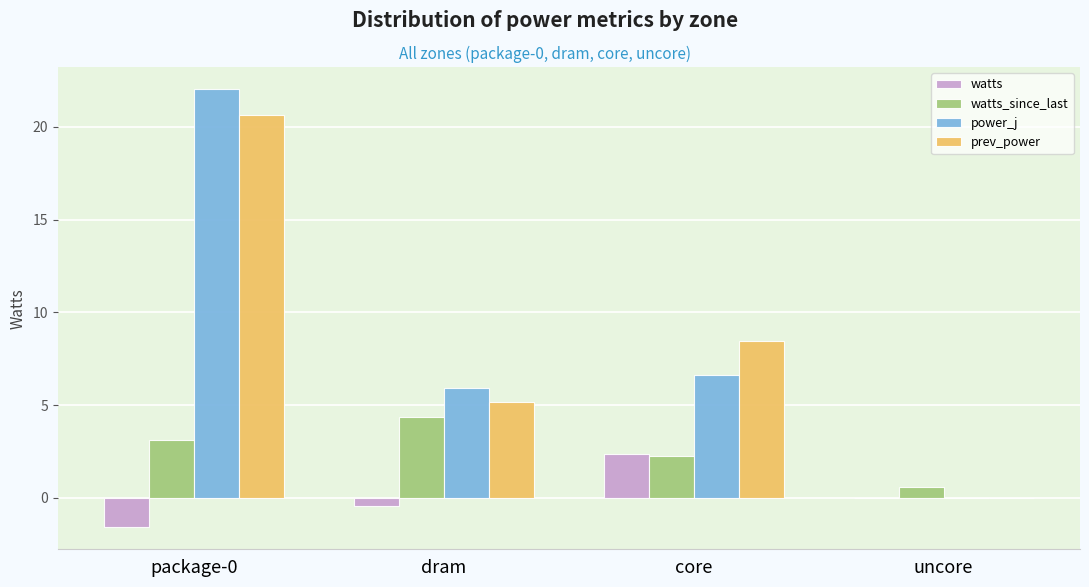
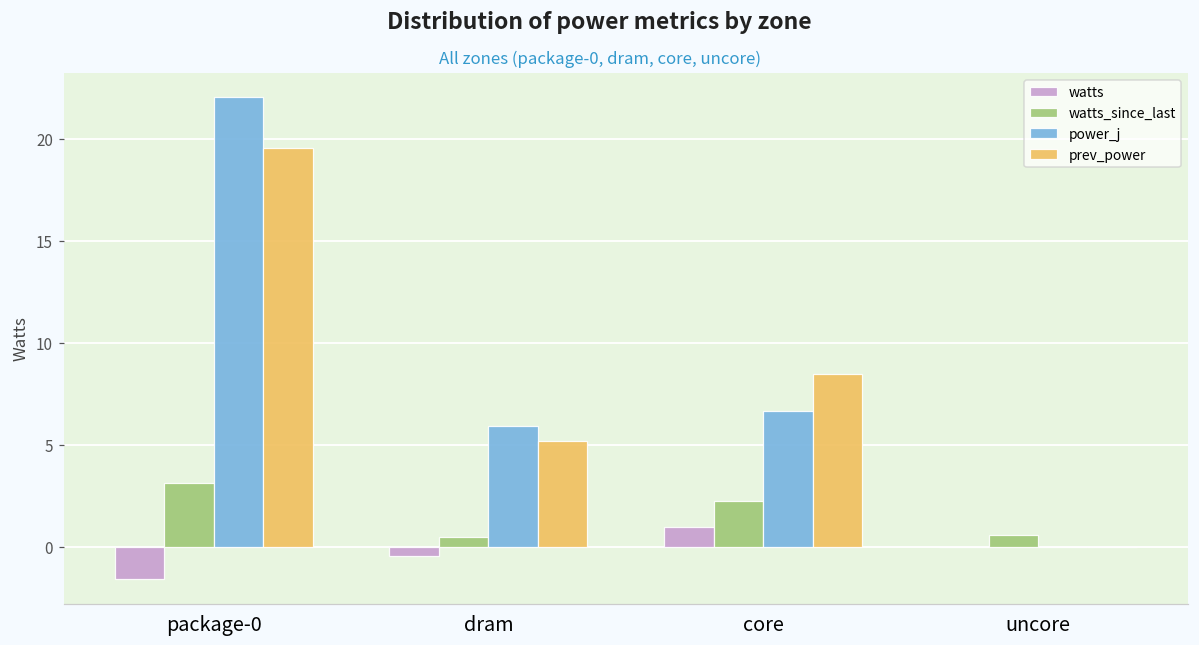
prev_power, package-0: 20.6 -> 19.6
watts_since_last, dram: 4.3 -> 0.5
watts, core: 2.3 -> 1.0
